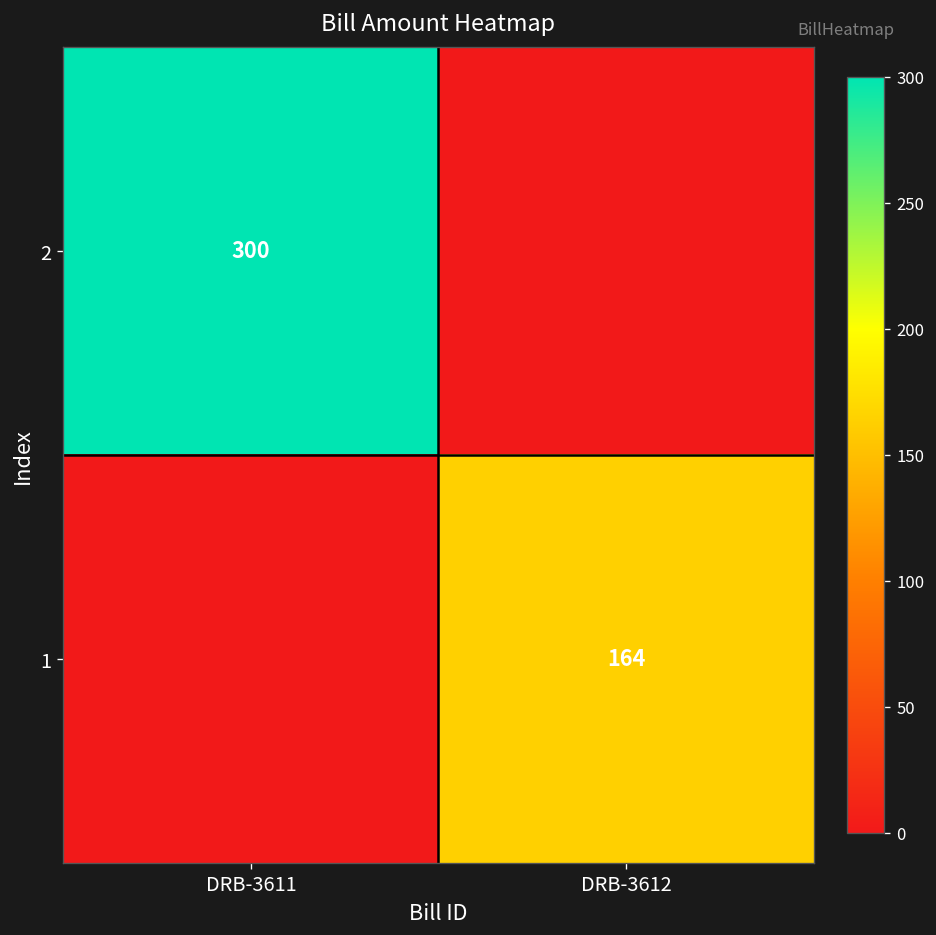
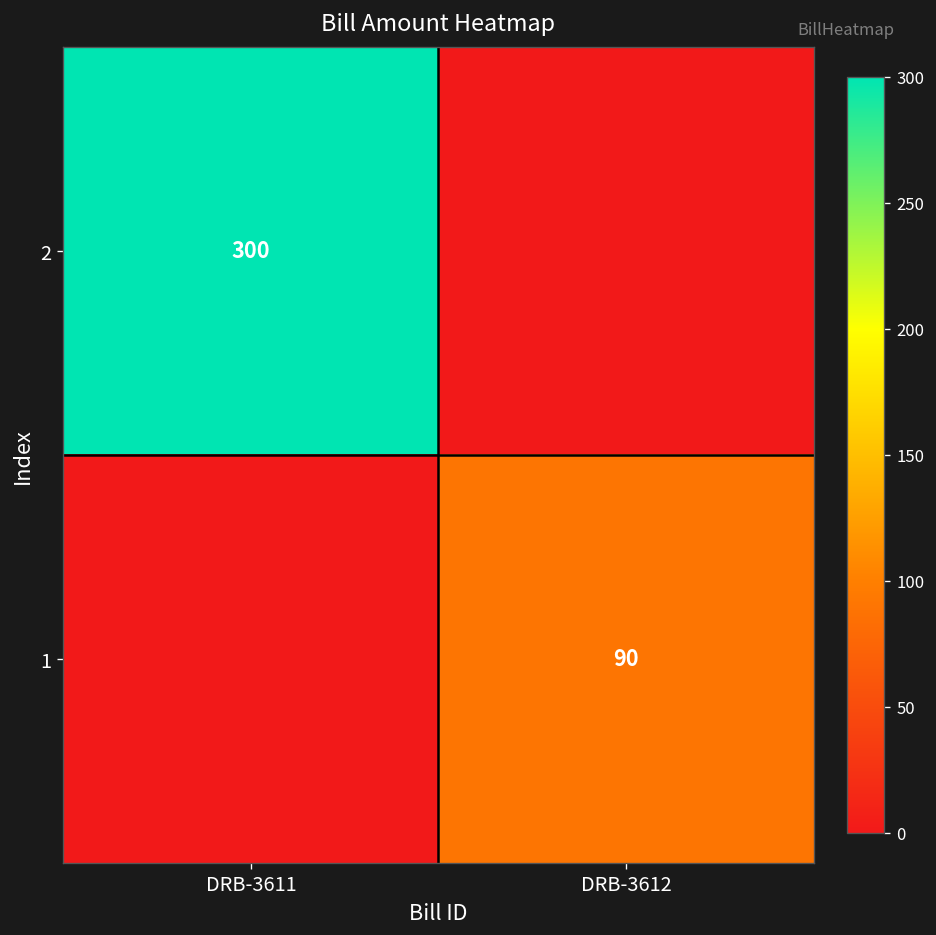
1, DRB-3612: 164 -> 90
